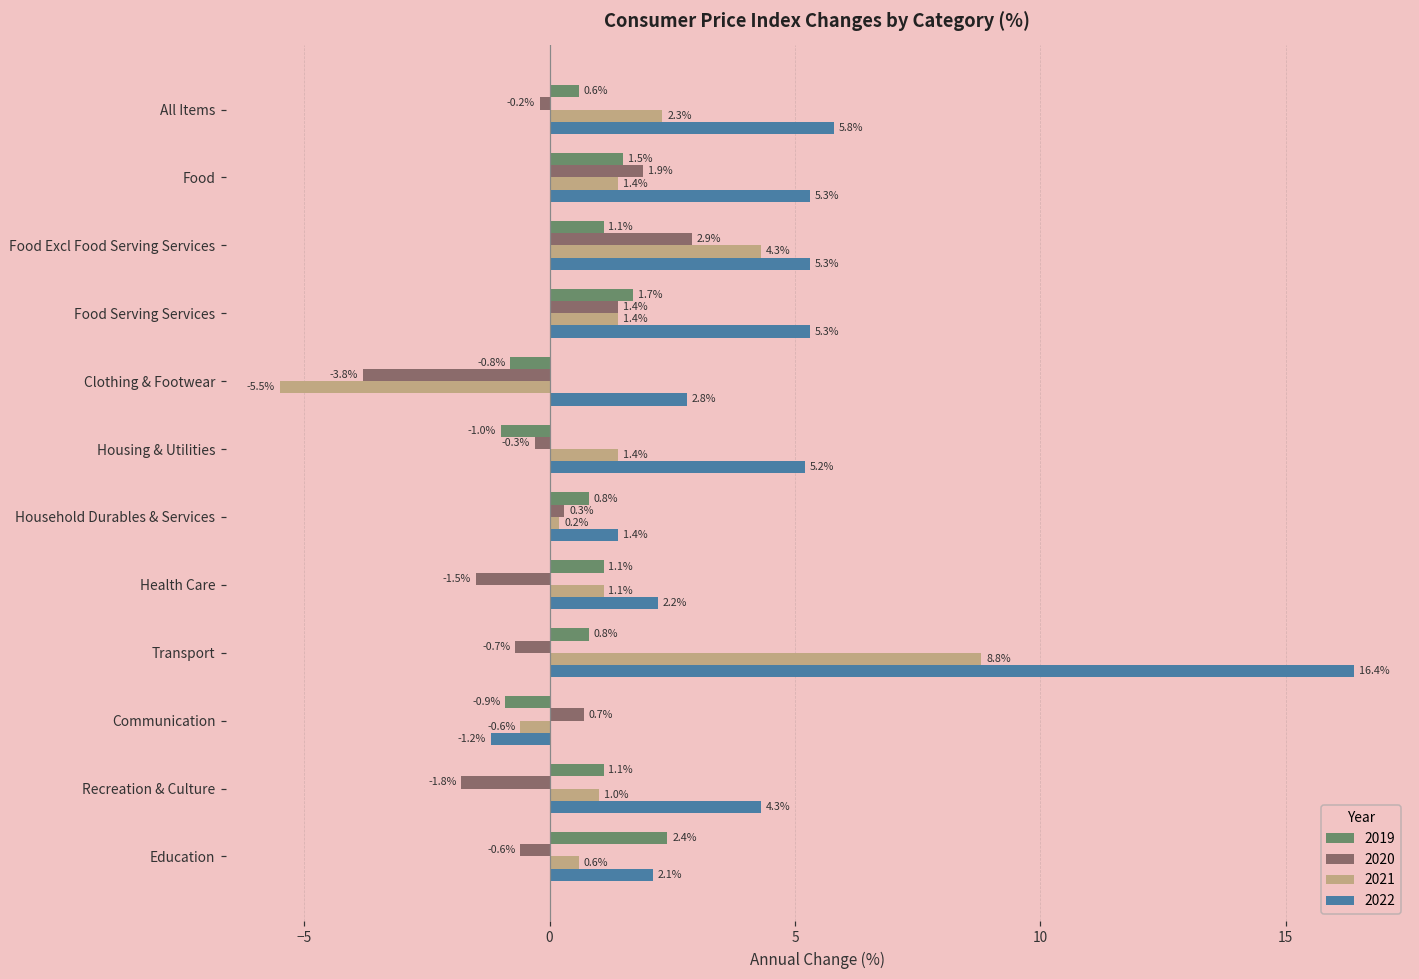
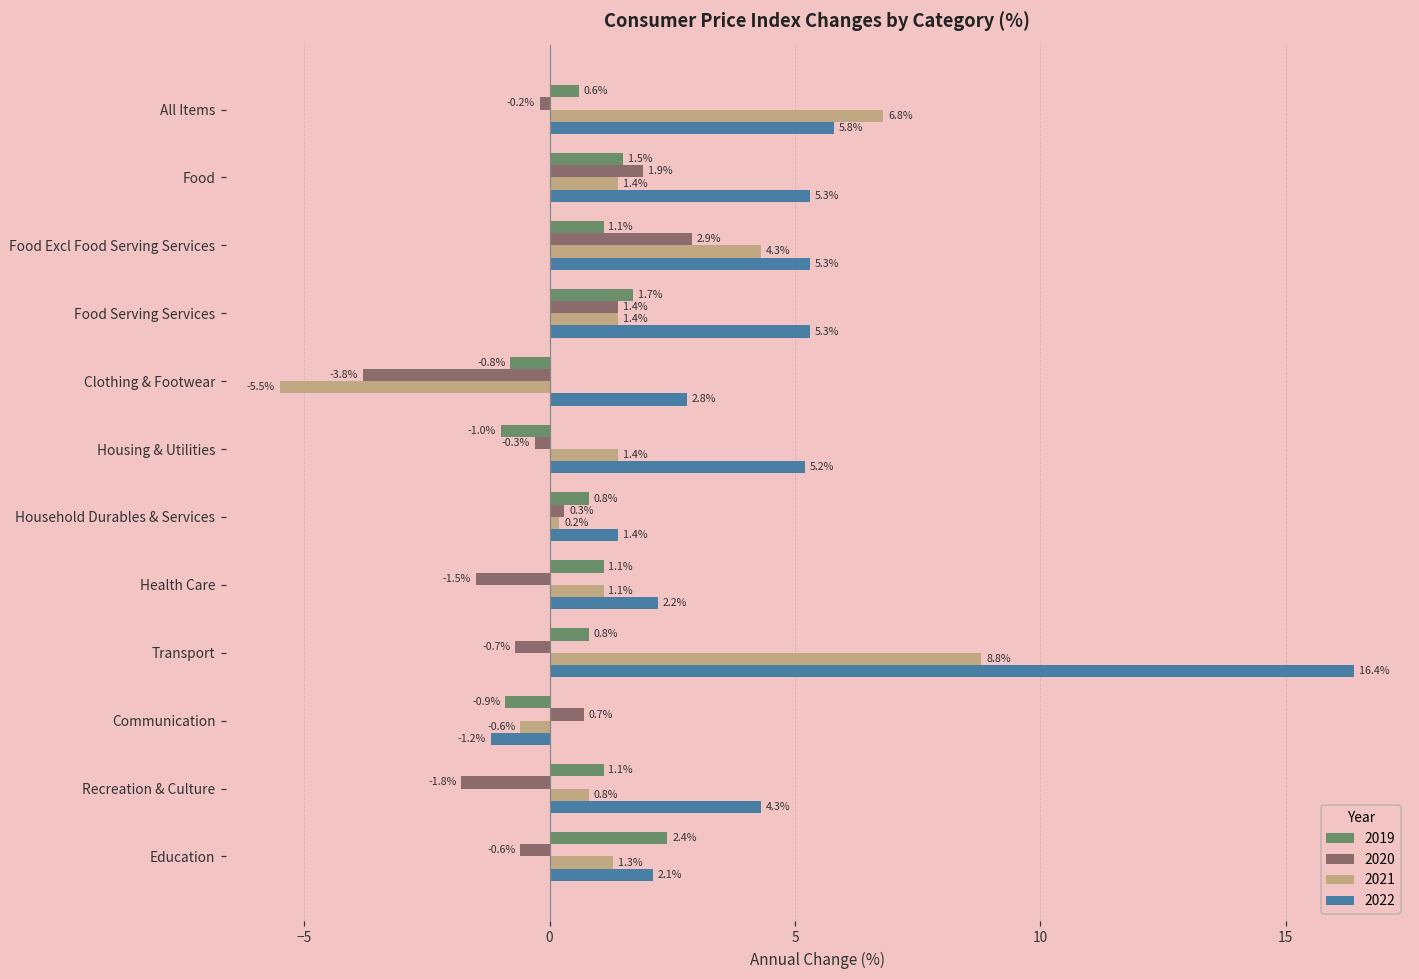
2021, All Items: 2.3% -> 6.8%
2021, Recreation & Culture: 1.0% -> 0.8%
2021, Education: 0.6% -> 1.3%
